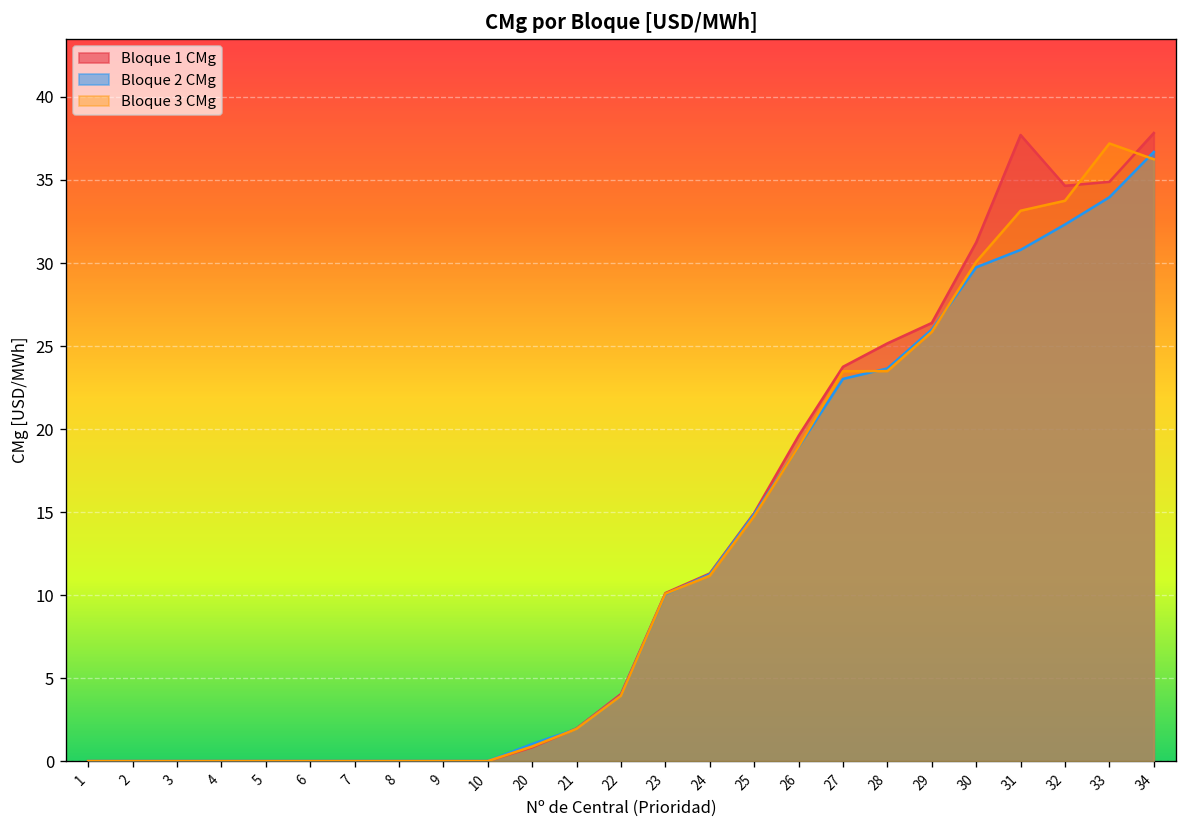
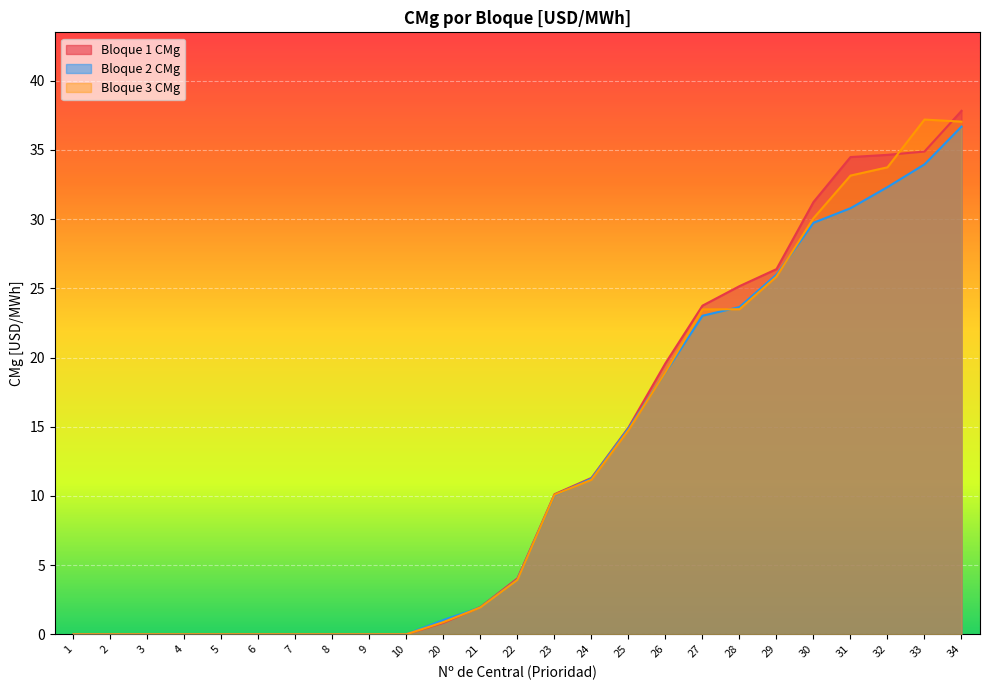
Bloque 1 CMg, 31: 37.7 -> 34.5
Bloque 3 CMg, 34: 36.3 -> 37.1
